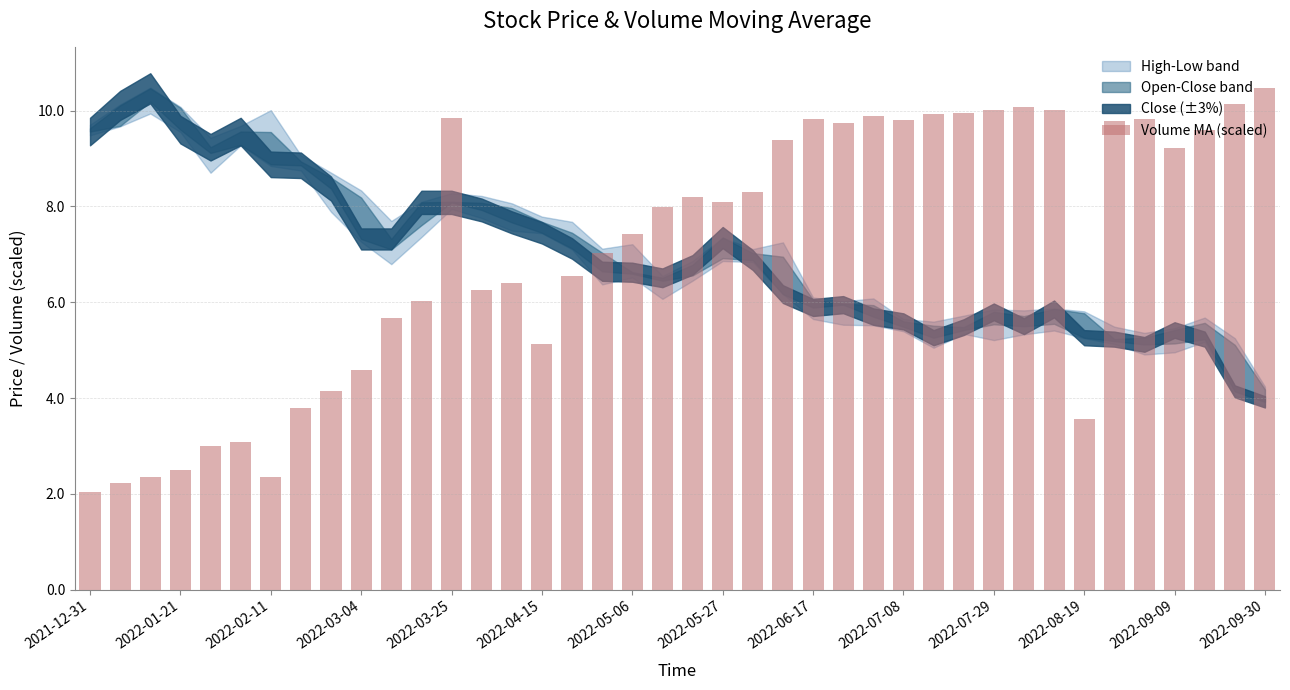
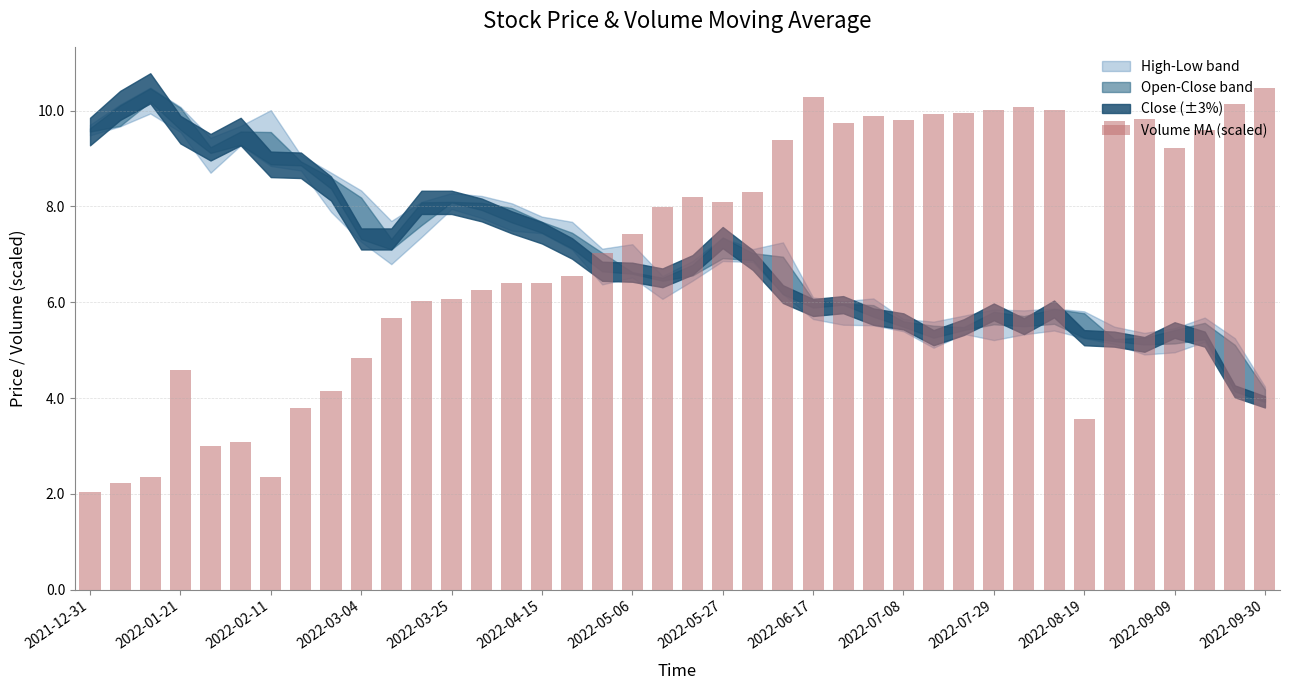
Volume MA (scaled), 2022-01-21: 2.5 -> 4.6
Volume MA (scaled), 2022-03-04: 4.6 -> 4.8
Volume MA (scaled), 2022-03-25: 9.8 -> 6.1
Volume MA (scaled), 2022-04-15: 5.1 -> 6.4
Volume MA (scaled), 2022-06-17: 9.8 -> 10.3
